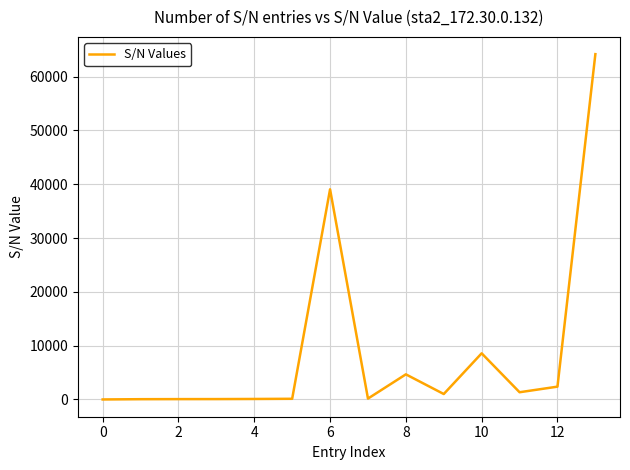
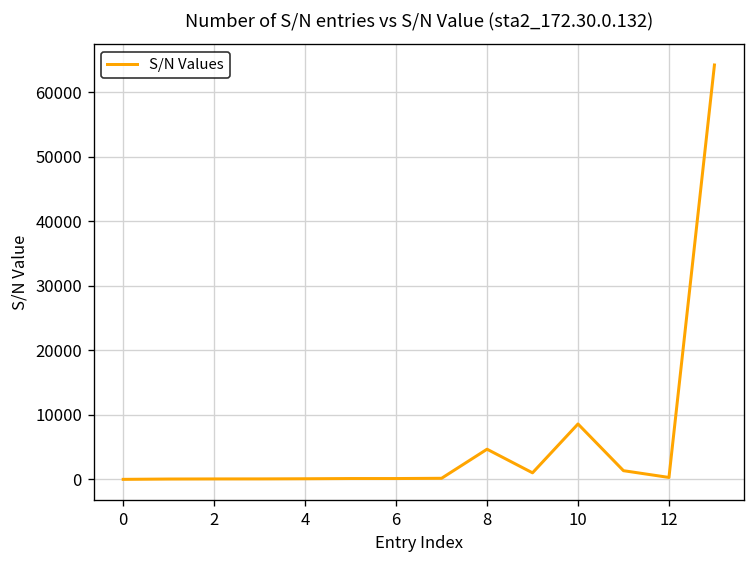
6: 39000 -> 0
12: 2000 -> 0
